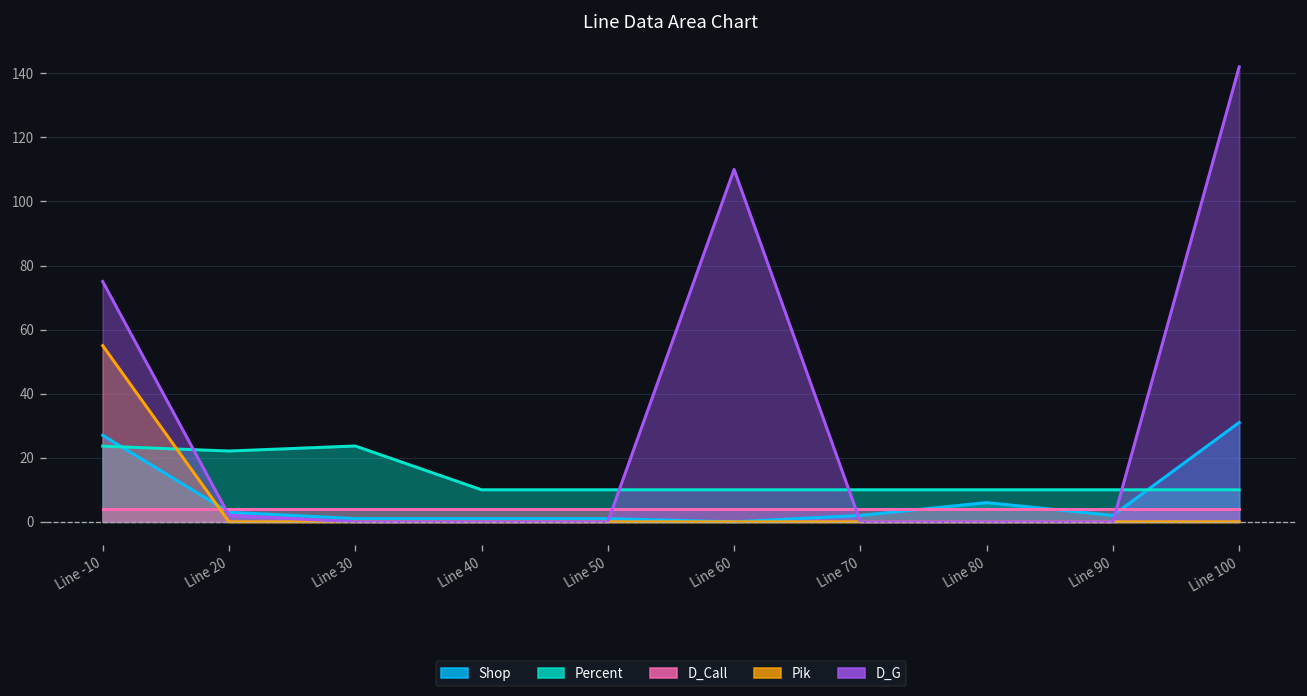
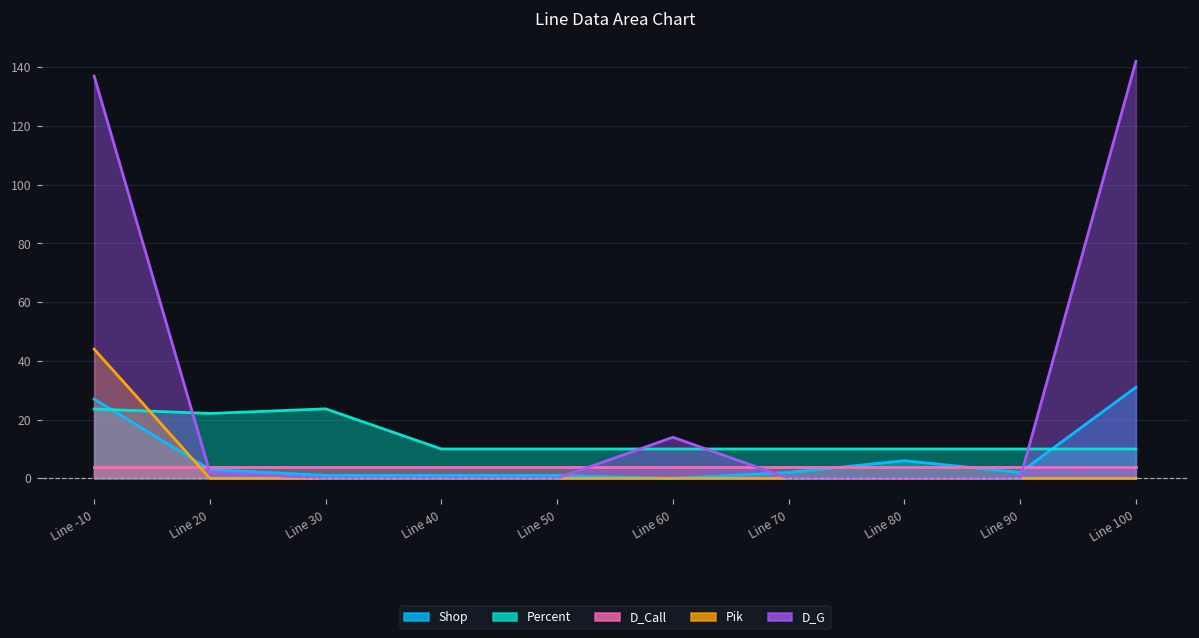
Pik, Line -10: 55 -> 44
D_G, Line -10: 75 -> 137
D_G, Line 60: 110 -> 14
